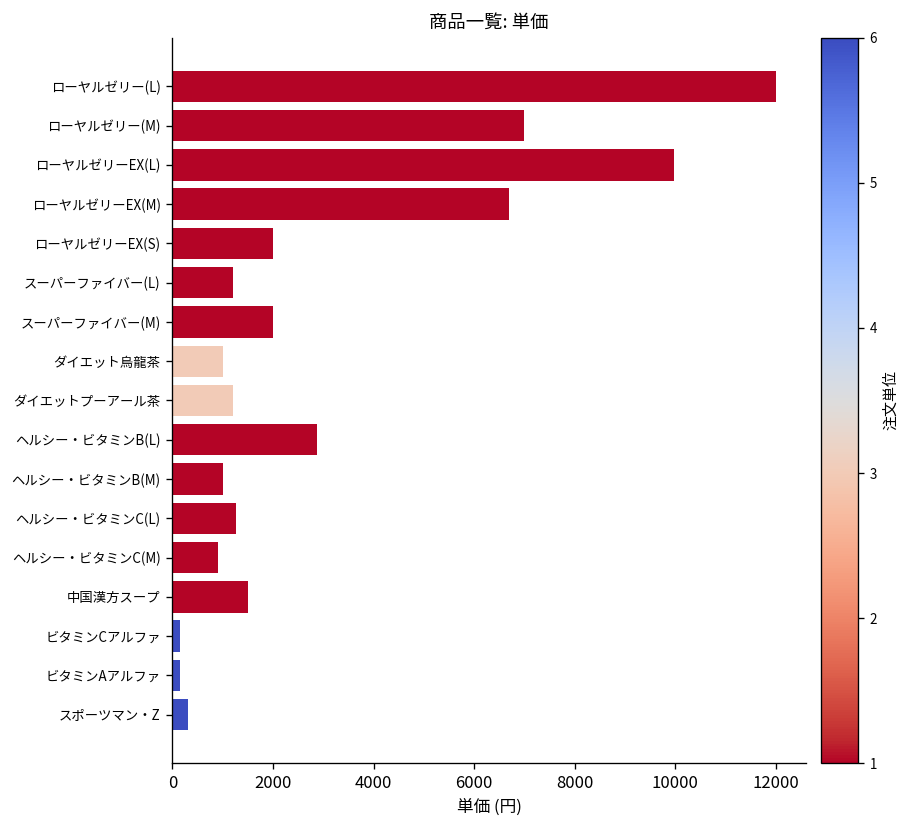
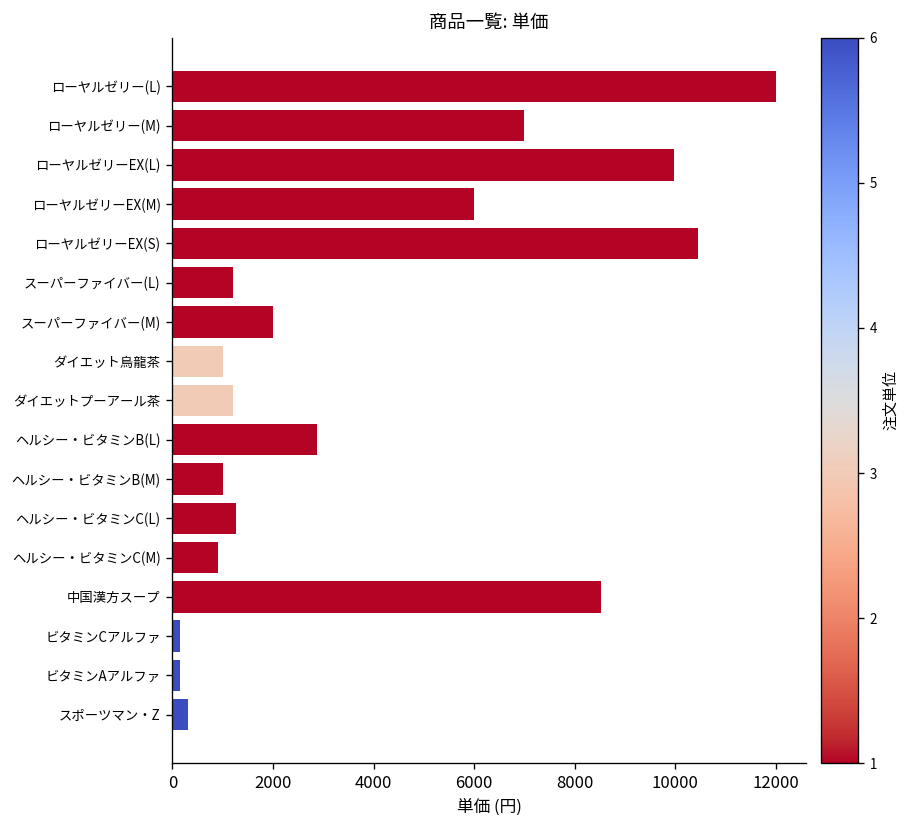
ローヤルゼリーEX(M): 6700 -> 6000
ローヤルゼリーEX(S): 2000 -> 10500
中国漢方スープ: 1500 -> 8500
